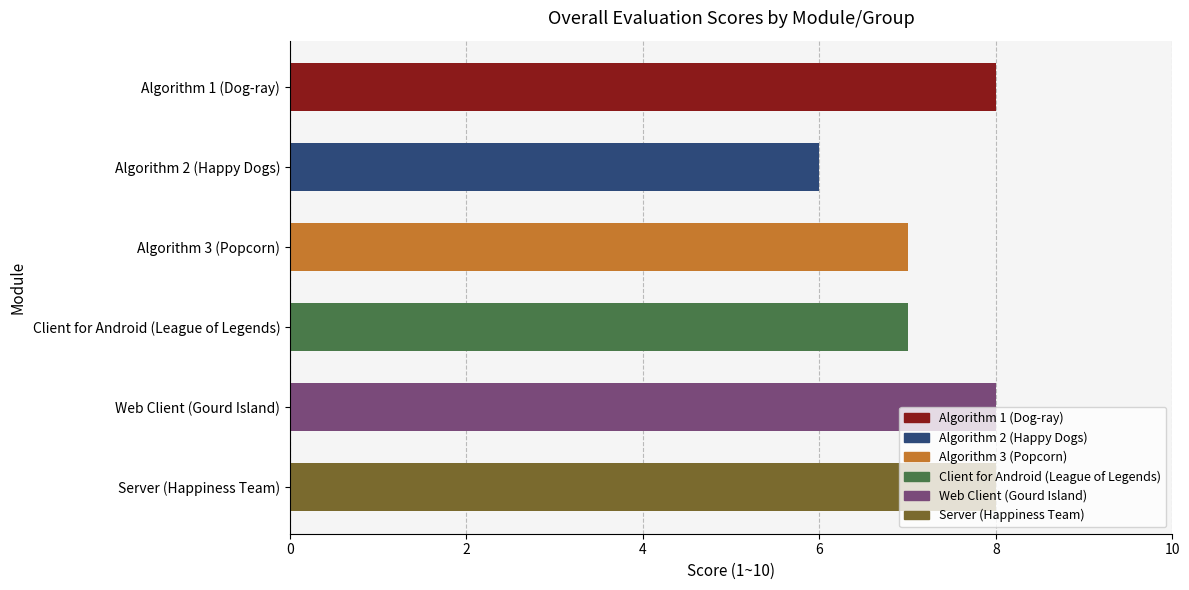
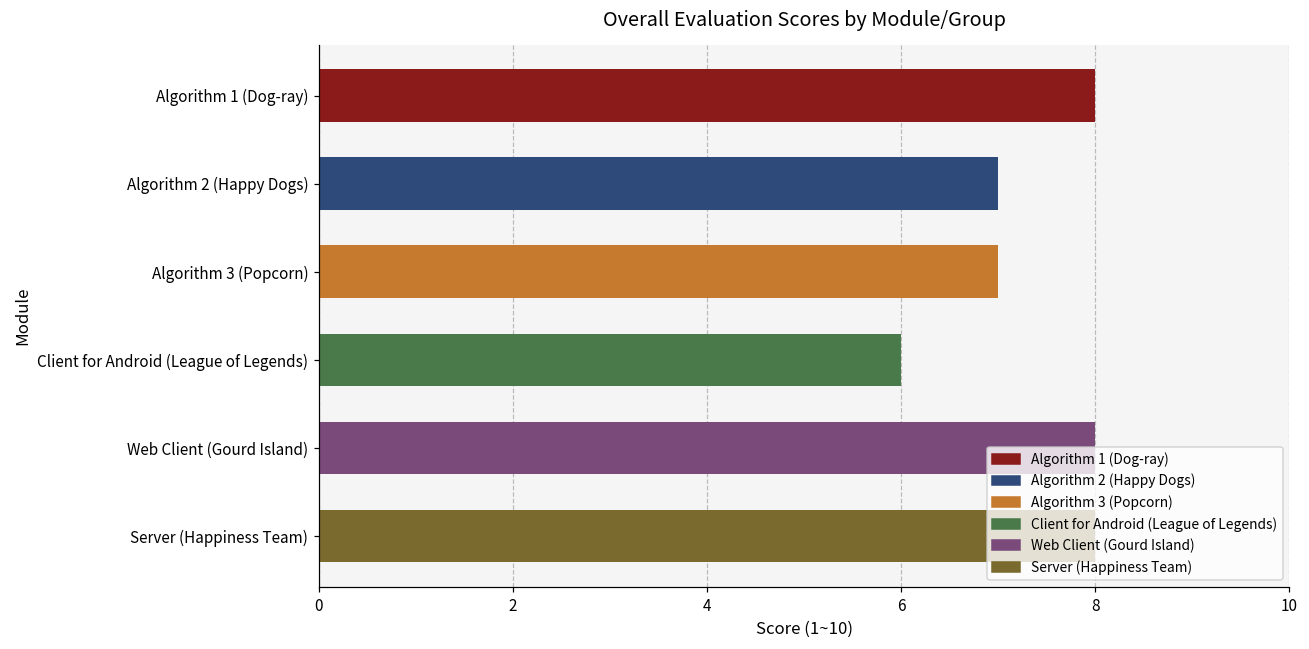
Algorithm 2 (Happy Dogs): 6 -> 7
Client for Android (League of Legends): 7 -> 6
